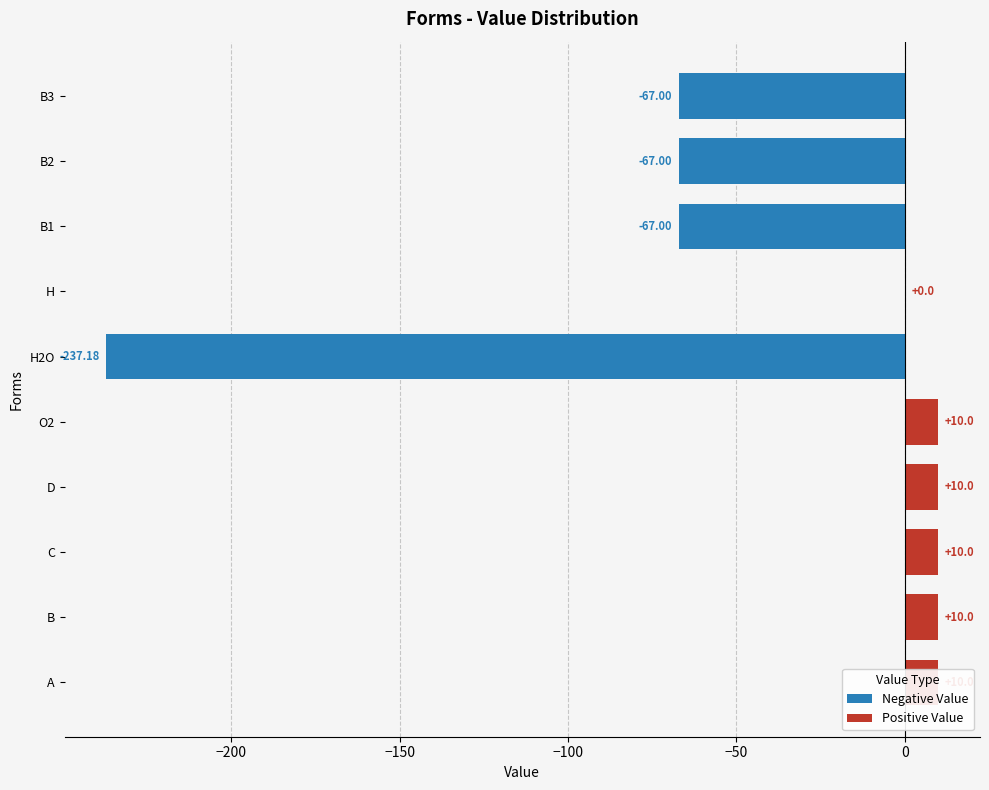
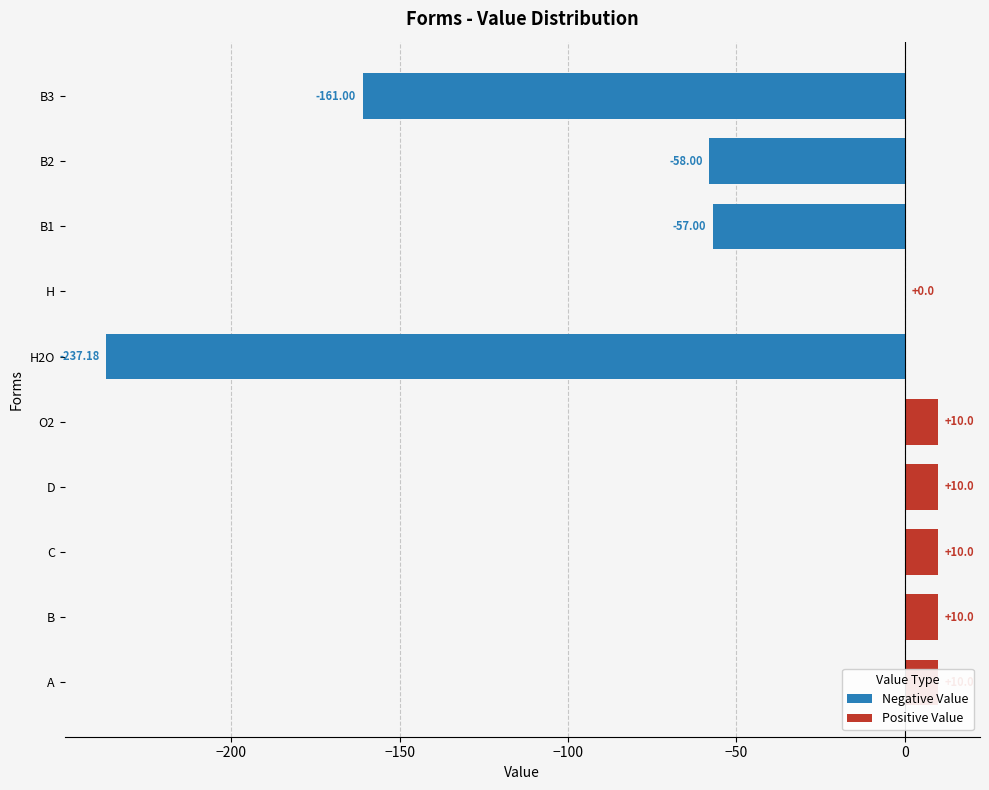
B3: -67.00 -> -161.00
B2: -67.00 -> -58.00
B1: -67.00 -> -57.00
